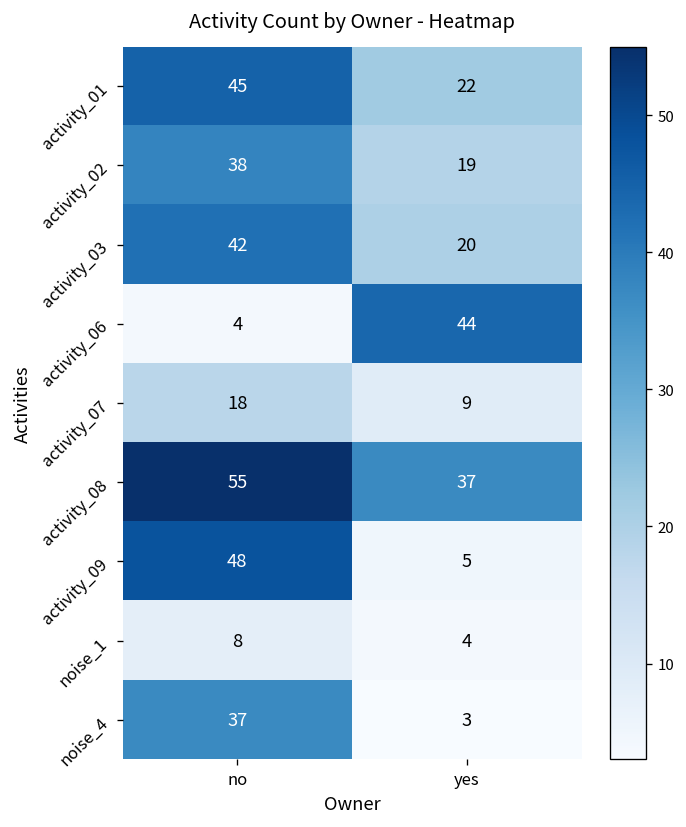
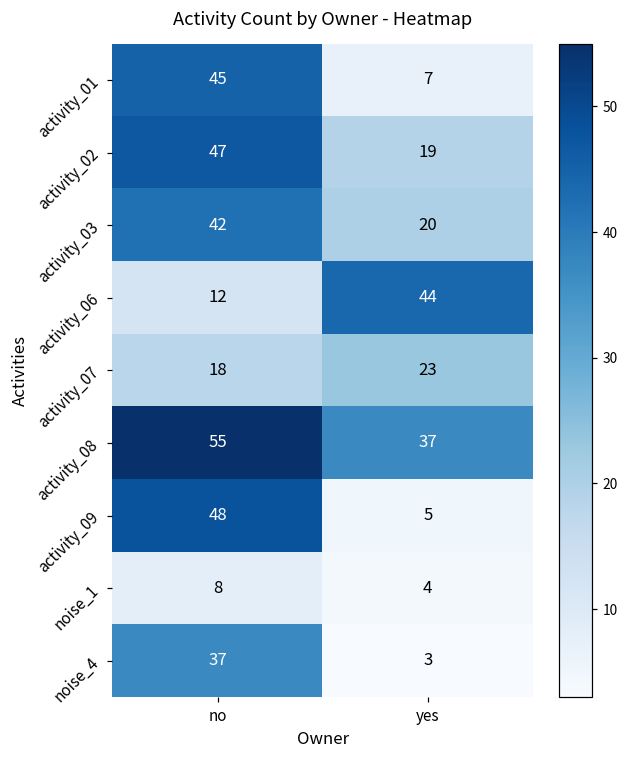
activity_01, yes: 22 -> 7
activity_02, no: 38 -> 47
activity_06, no: 4 -> 12
activity_07, yes: 9 -> 23
